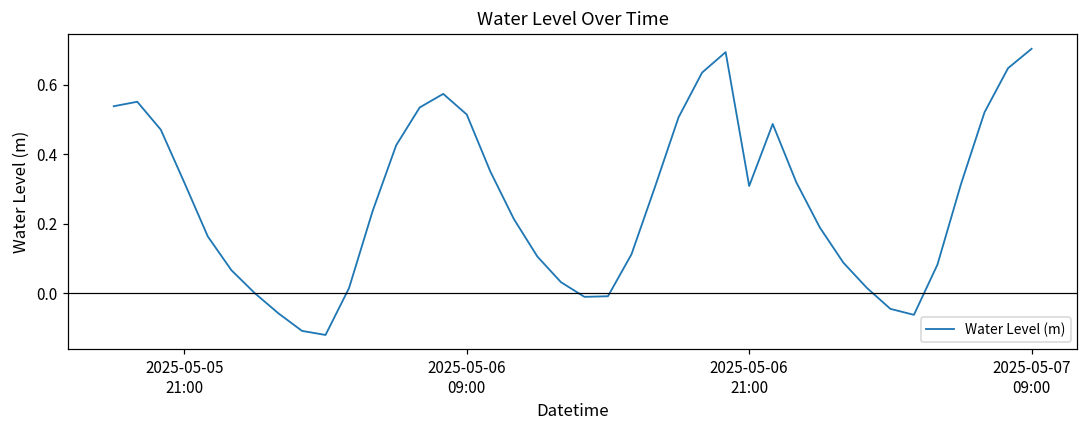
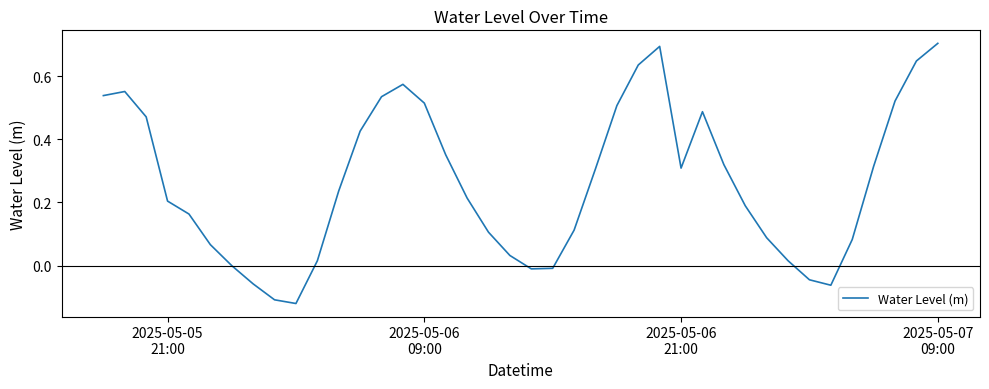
2025-05-05 21:00: 0.32 -> 0.20
